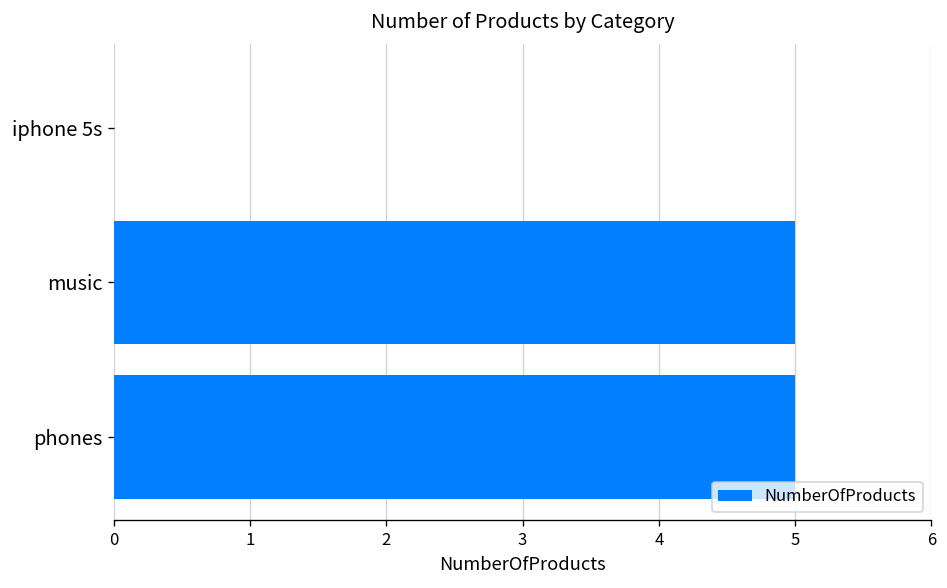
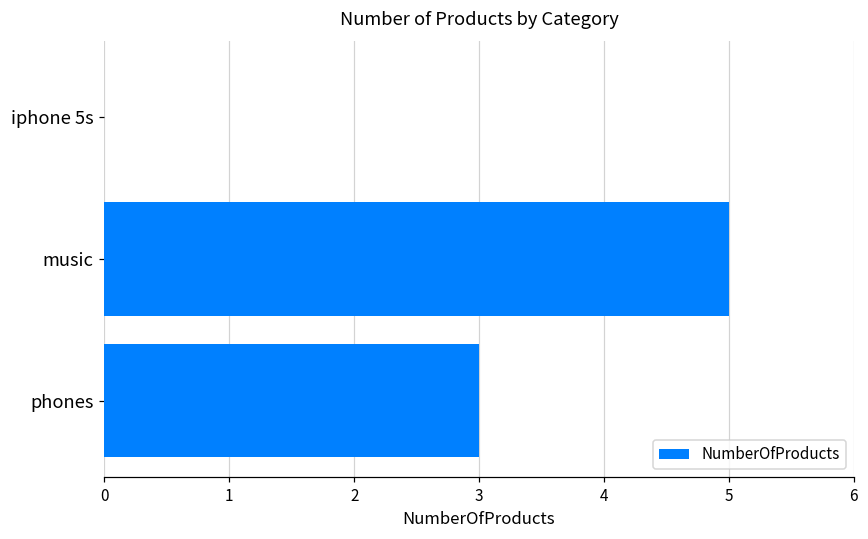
phones: 5 -> 3
